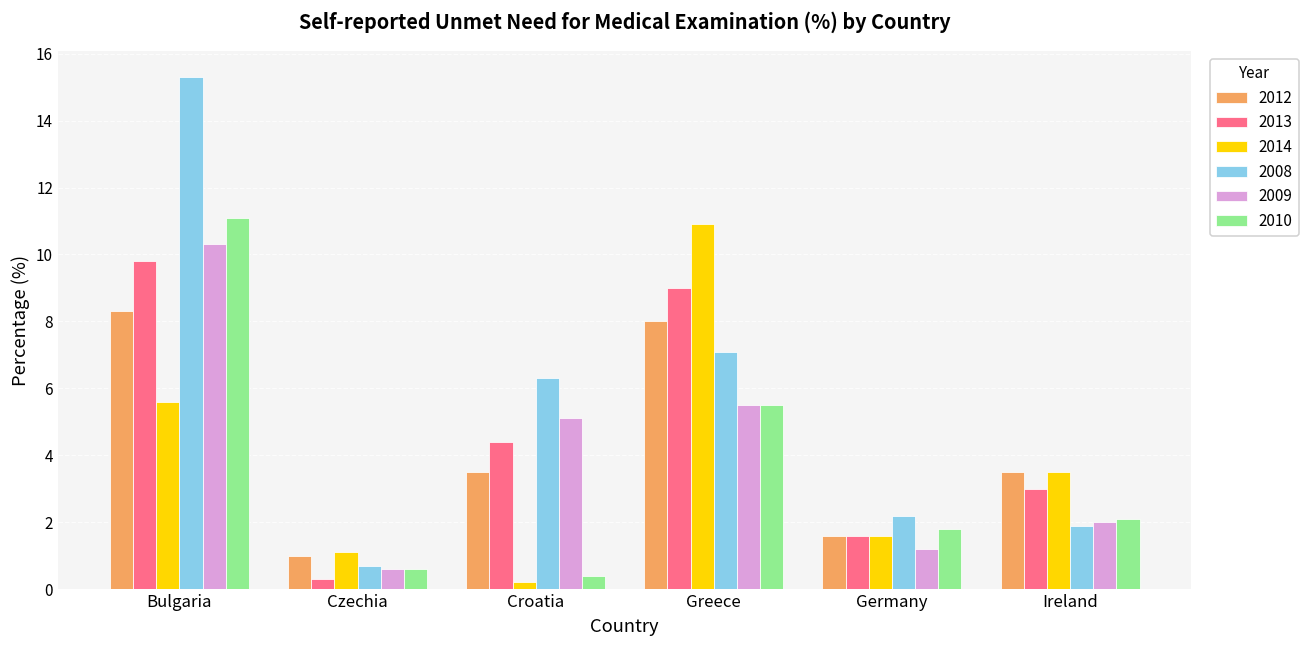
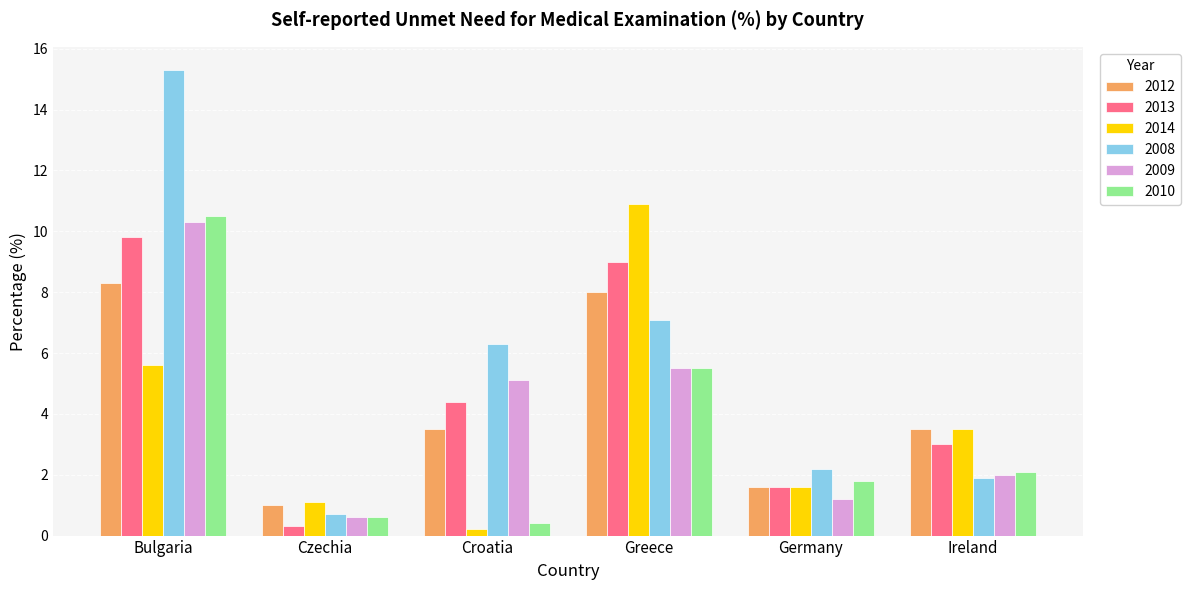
2010, Bulgaria: 11.1 -> 10.5
